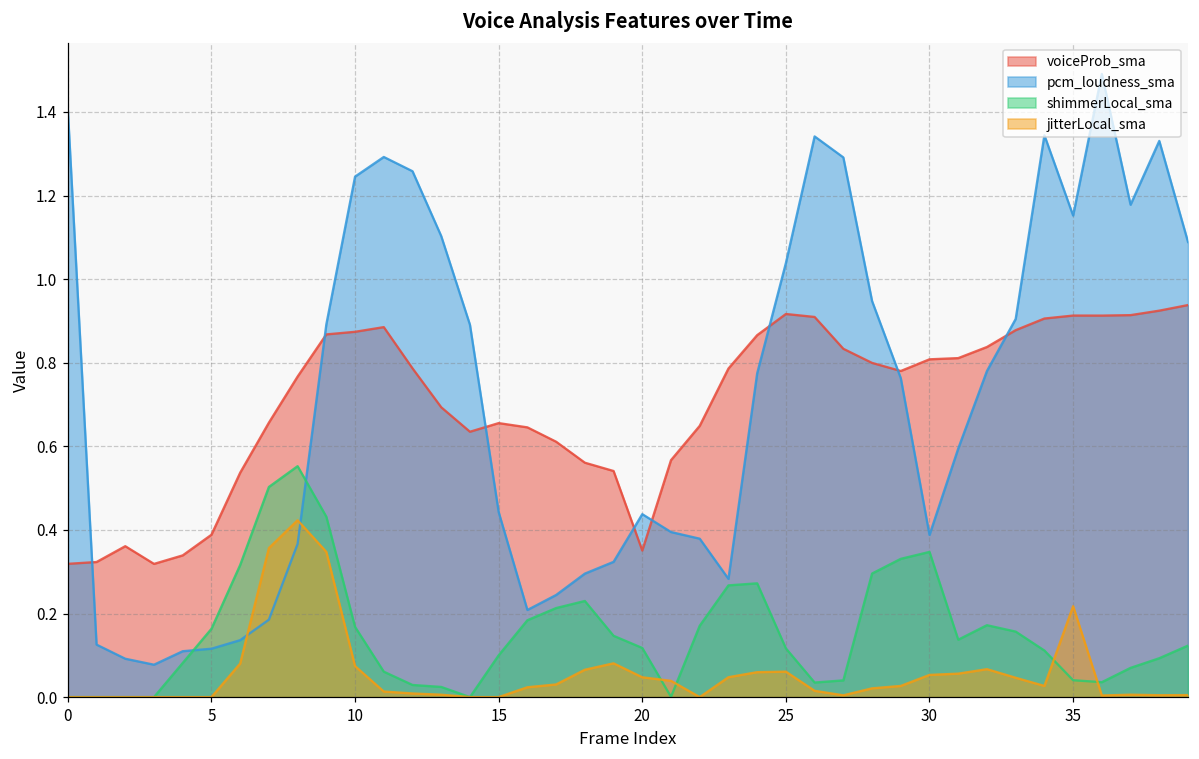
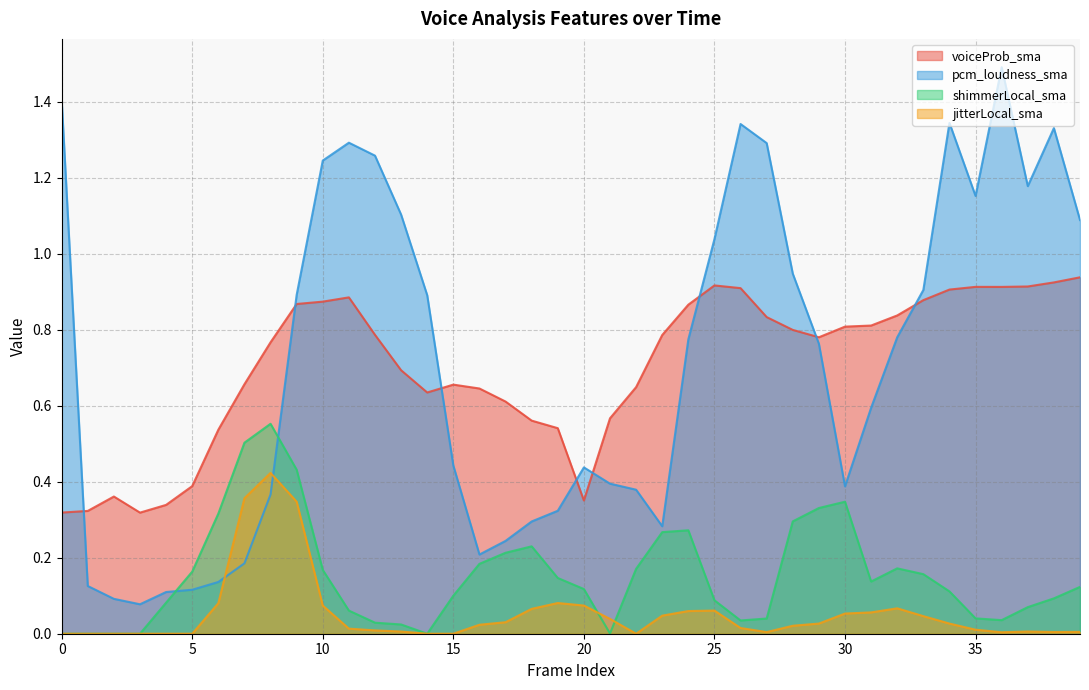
jitterLocal_sma, 20: 0.05 -> 0.07
shimmerLocal_sma, 25: 0.12 -> 0.09
jitterLocal_sma, 35: 0.22 -> 0.01
